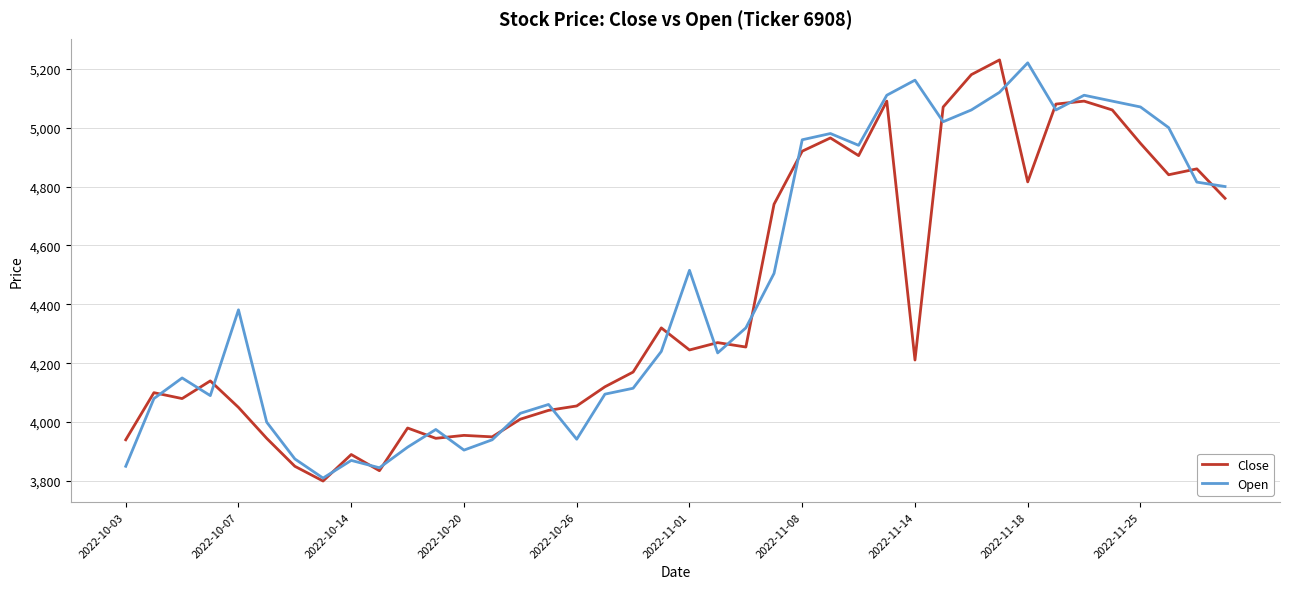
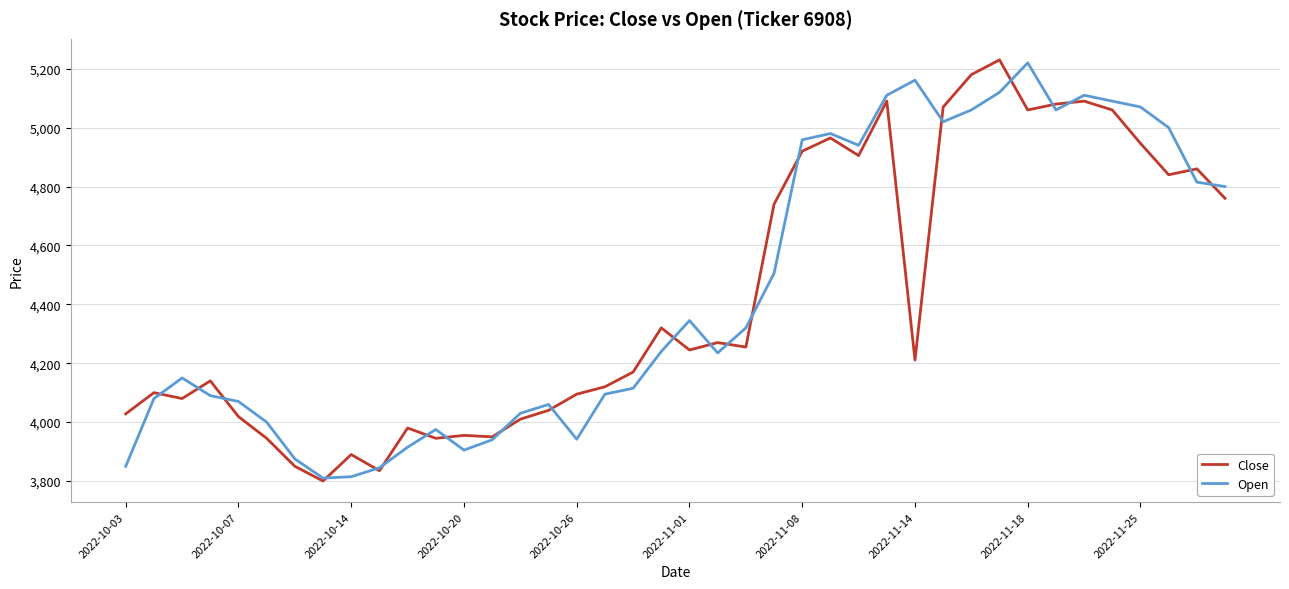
Close, 2022-10-03: 3,940 -> 4,030
Close, 2022-10-07: 4,050 -> 4,020
Open, 2022-10-07: 4,380 -> 4,070
Open, 2022-10-14: 3,870 -> 3,810
Close, 2022-10-26: 4,050 -> 4,100
Open, 2022-11-01: 4,520 -> 4,350
Close, 2022-11-18: 4,820 -> 5,060
